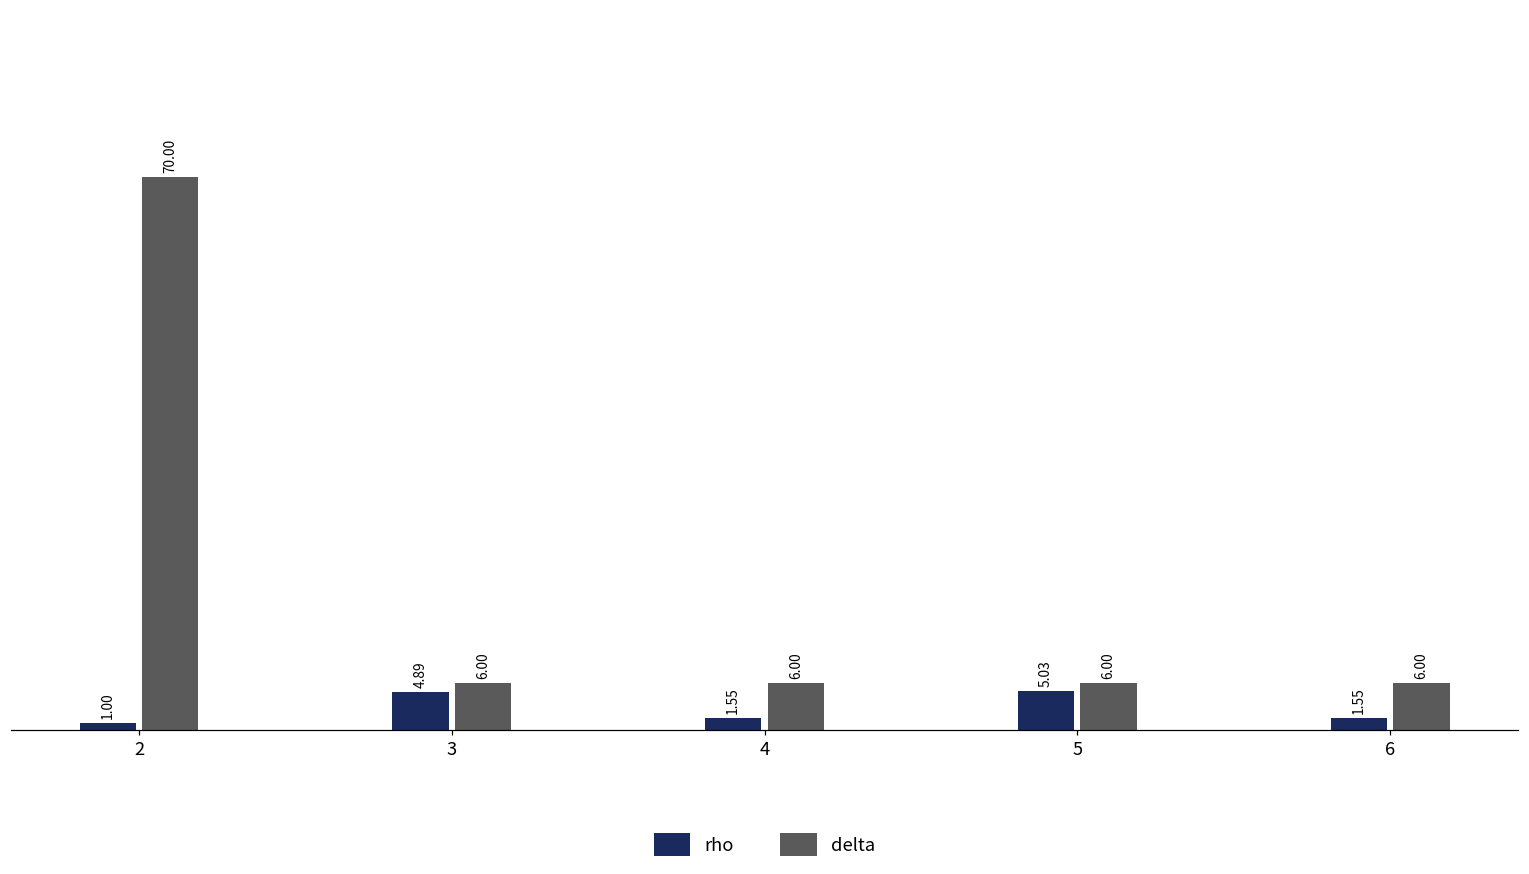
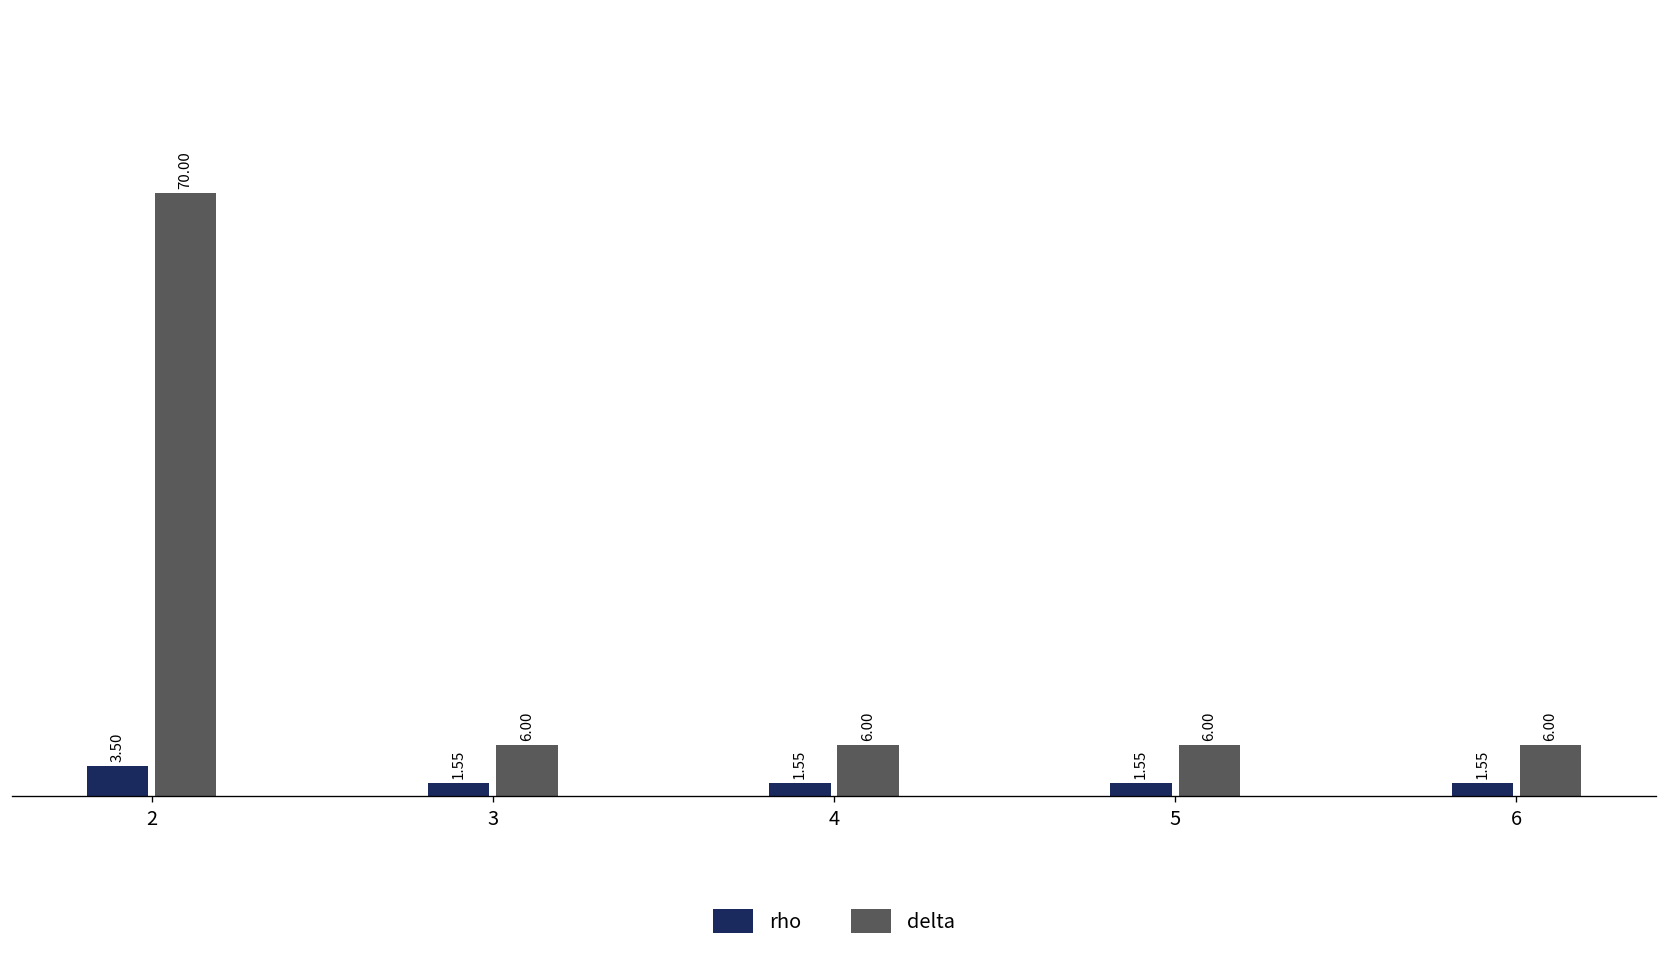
rho, 2: 1.00 -> 3.50
rho, 3: 4.89 -> 1.55
rho, 5: 5.03 -> 1.55
